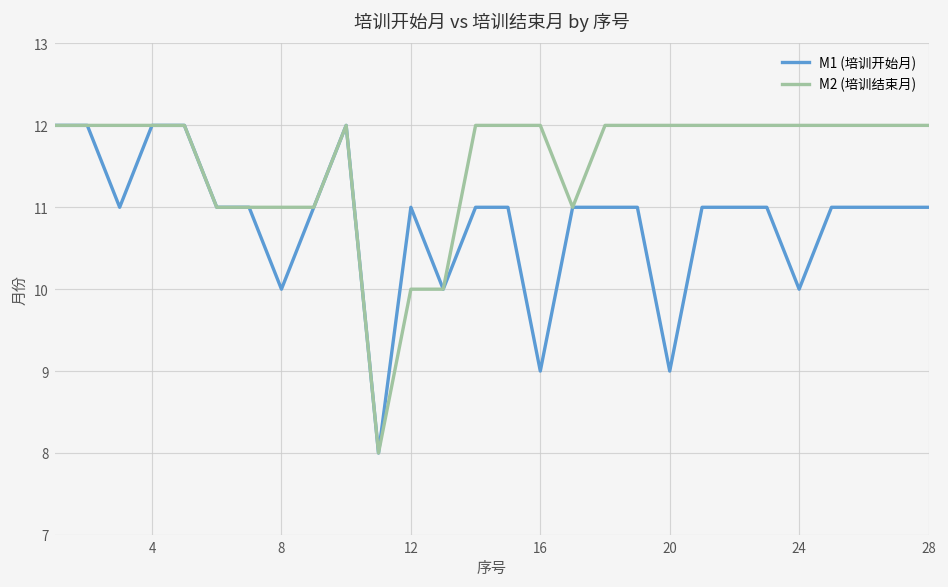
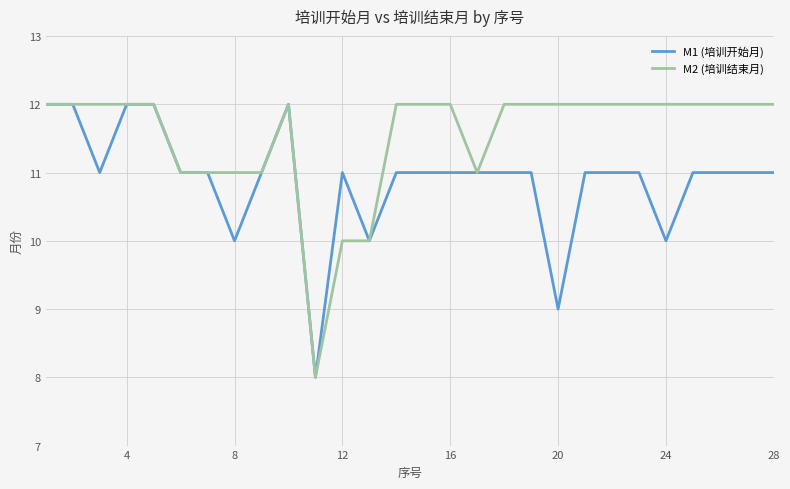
M1 (培训开始月), 16: 9 -> 11
